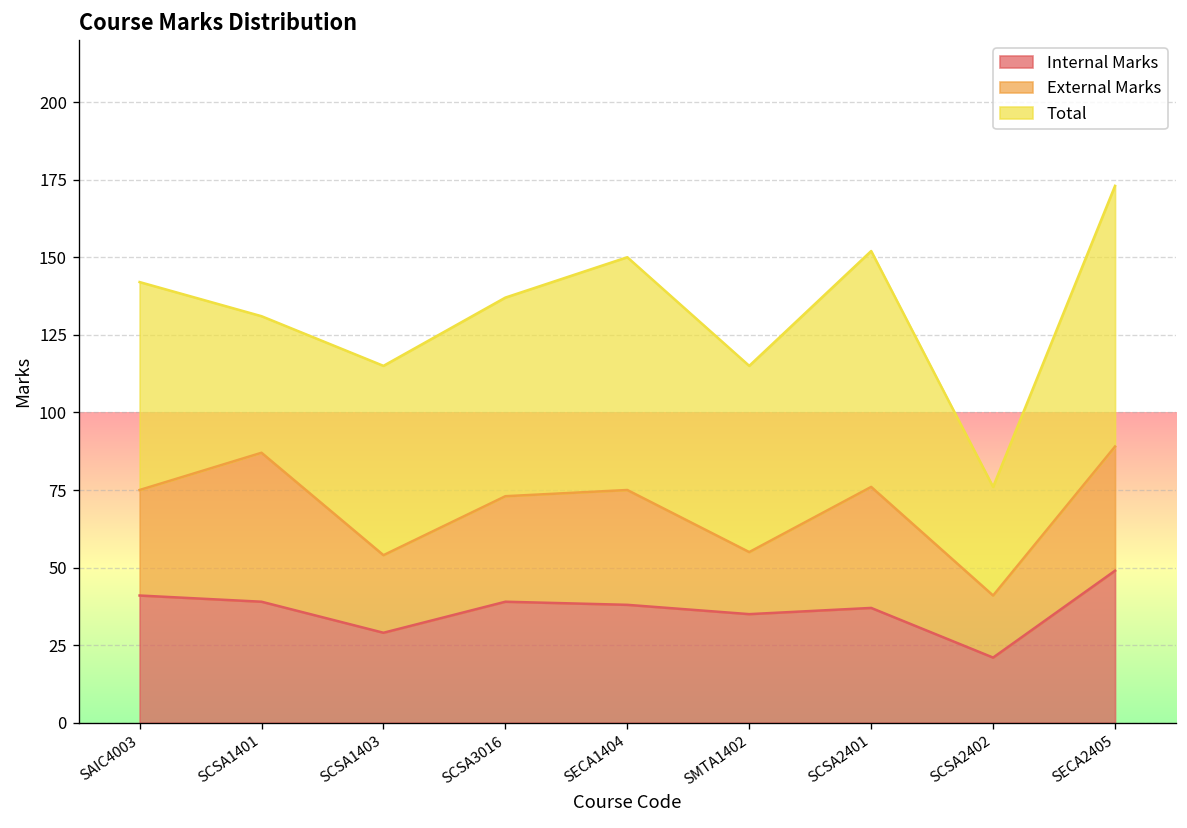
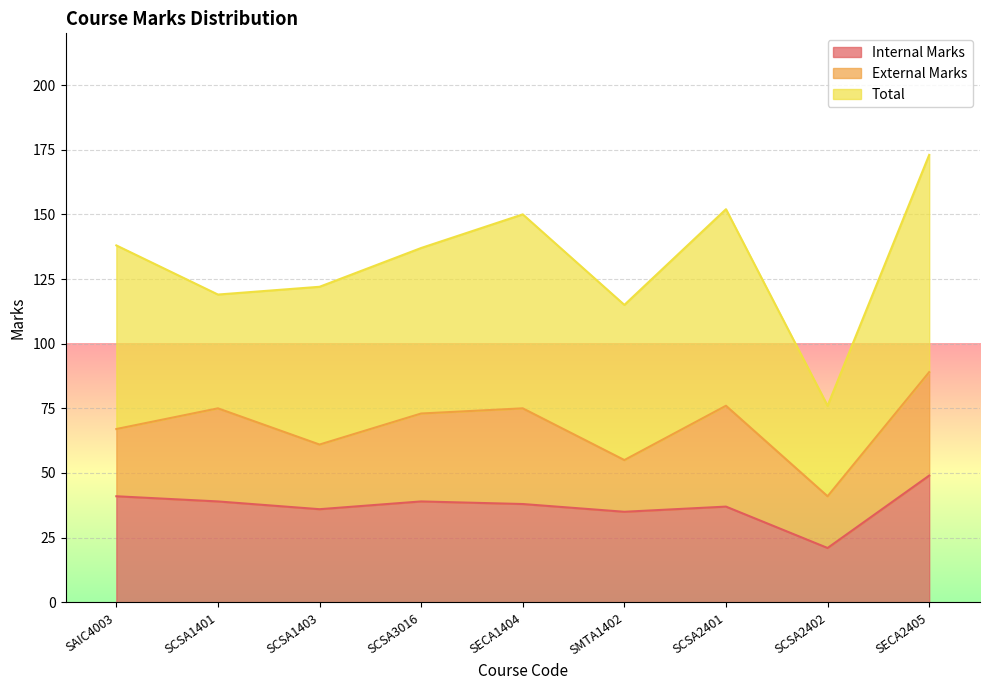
External Marks, SAIC4003: 34 -> 26
Total, SAIC4003: 67 -> 71
External Marks, SCSA1401: 48 -> 36
Internal Marks, SCSA1403: 29 -> 36
